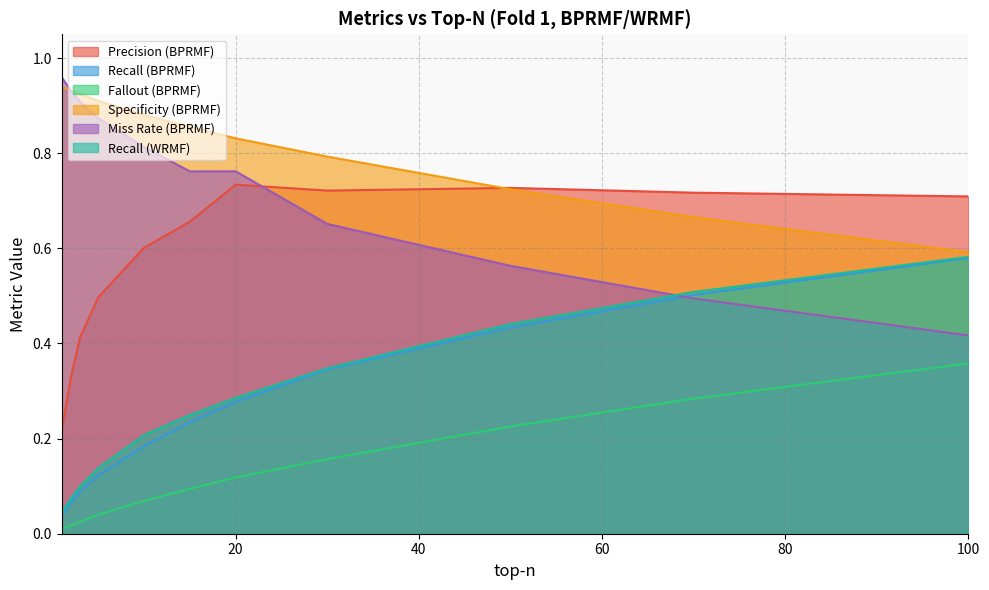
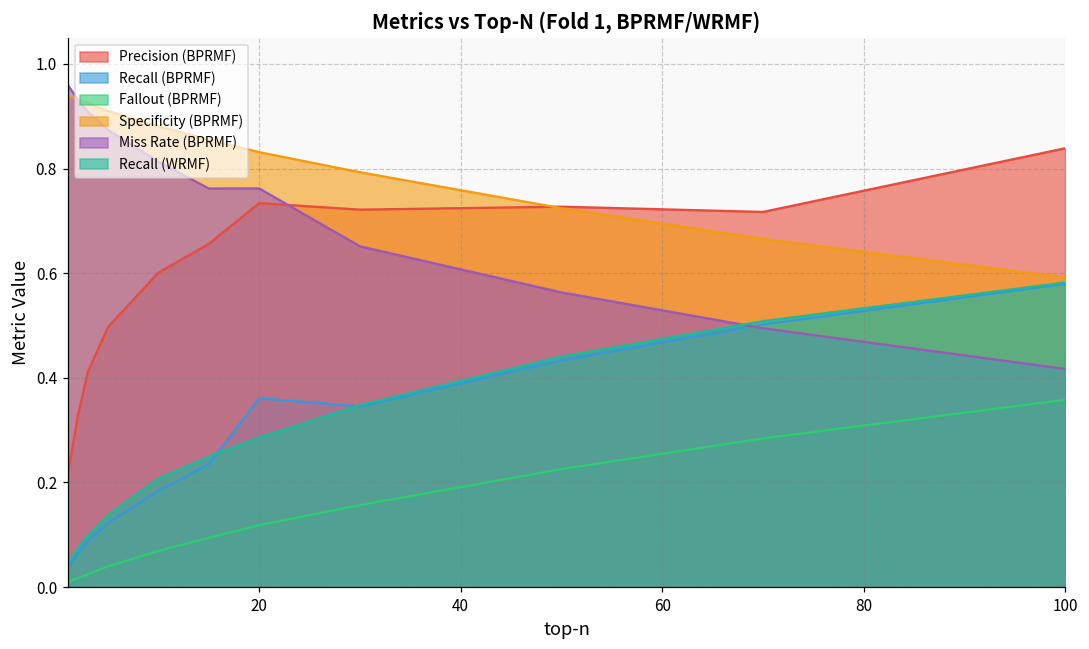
Recall (BPRMF), 20: 0.28 -> 0.36
Precision (BPRMF), 100: 0.71 -> 0.84
